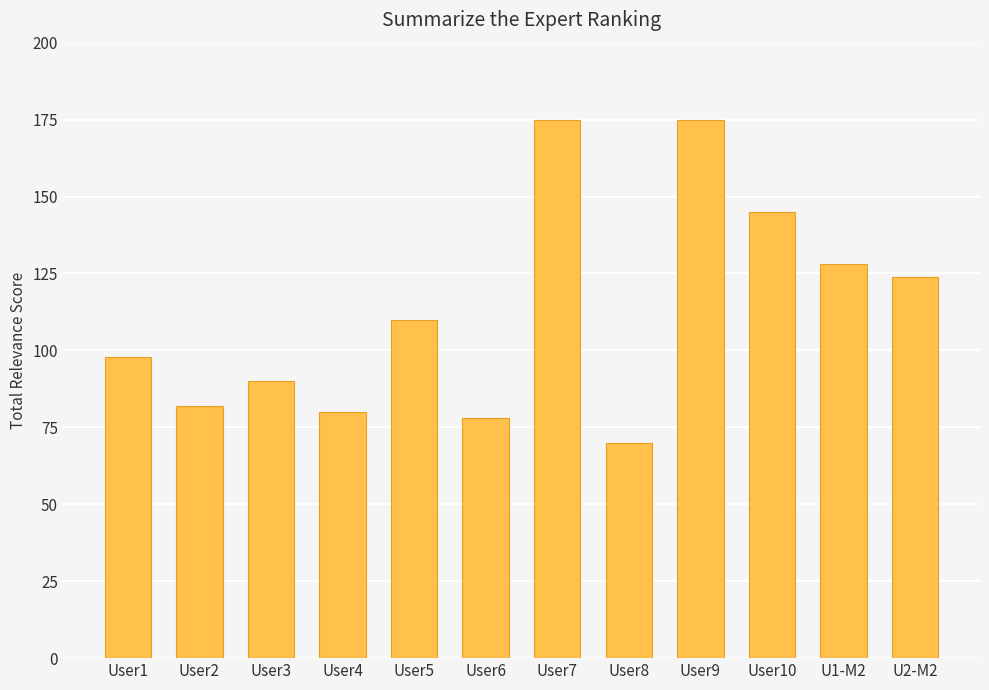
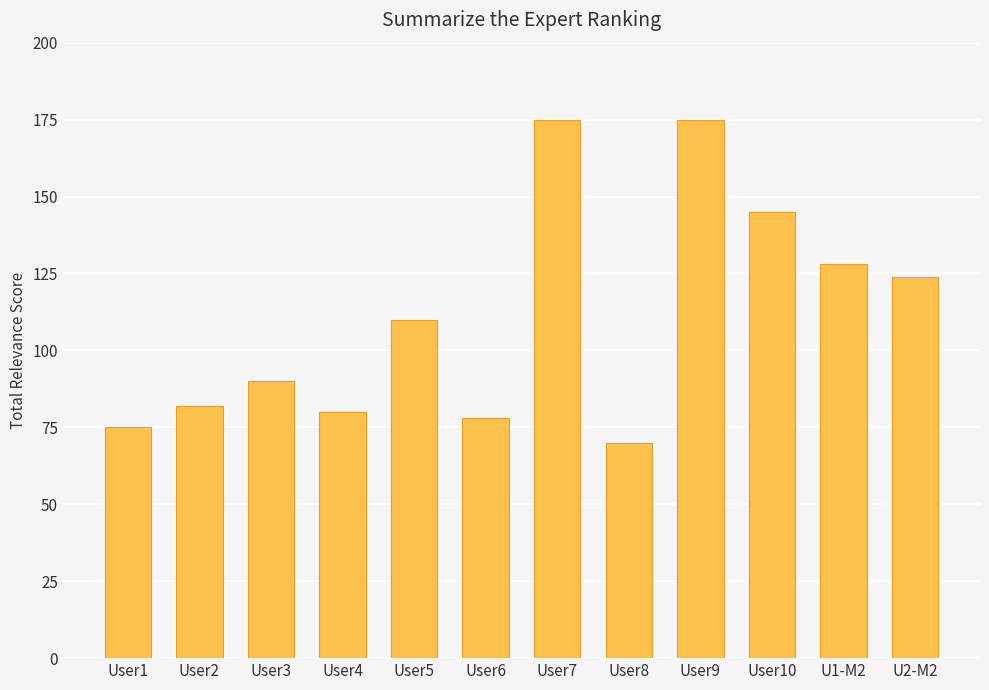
User1: 98 -> 75
